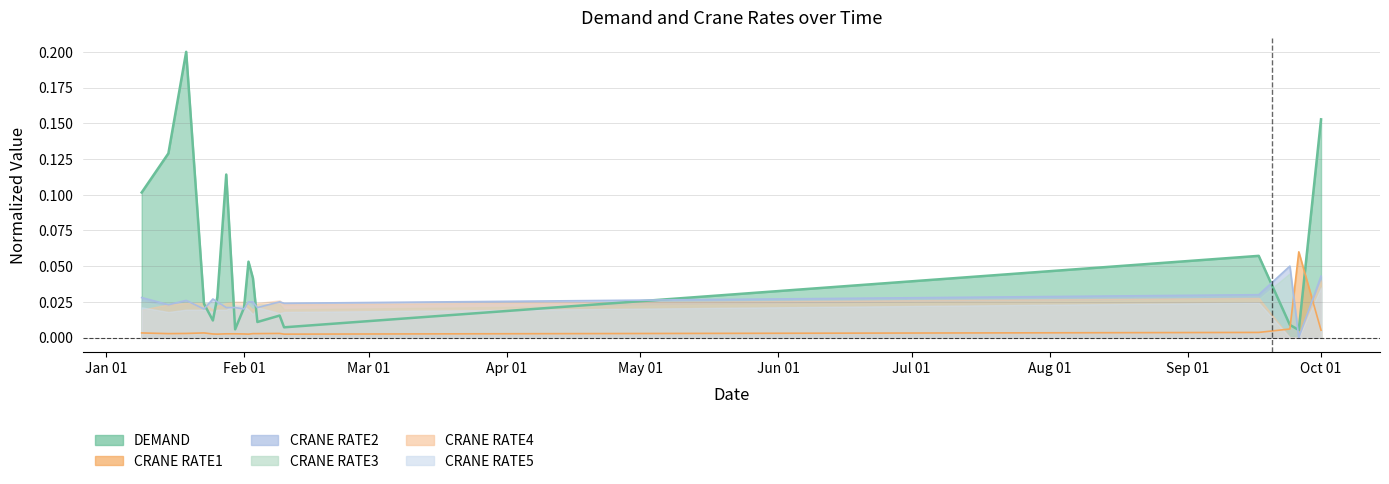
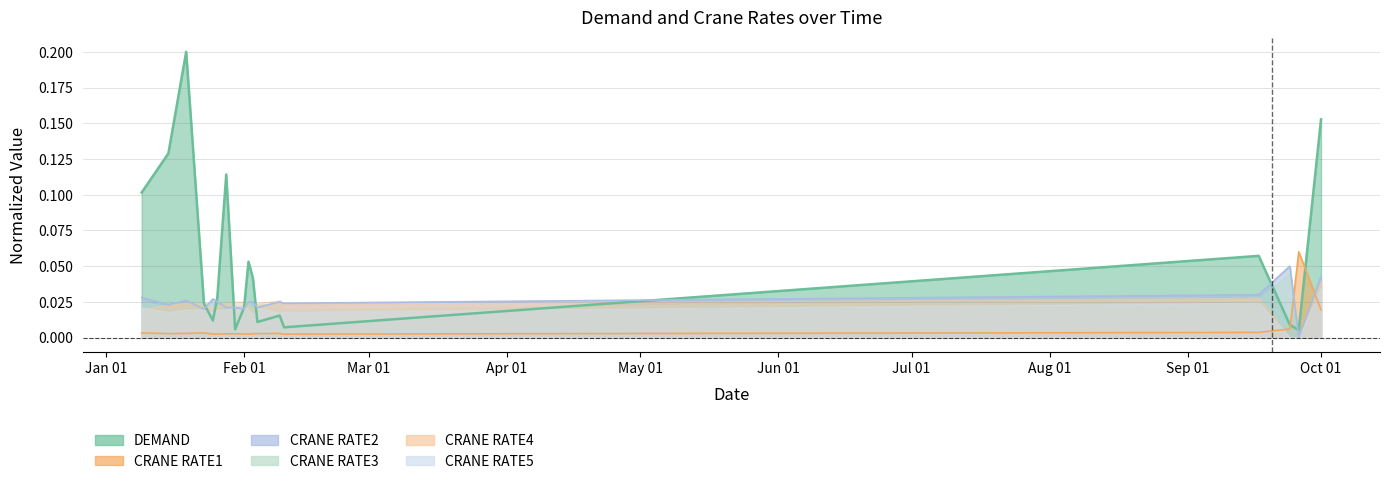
CRANE RATE1, Oct 01: 0.005 -> 0.019
